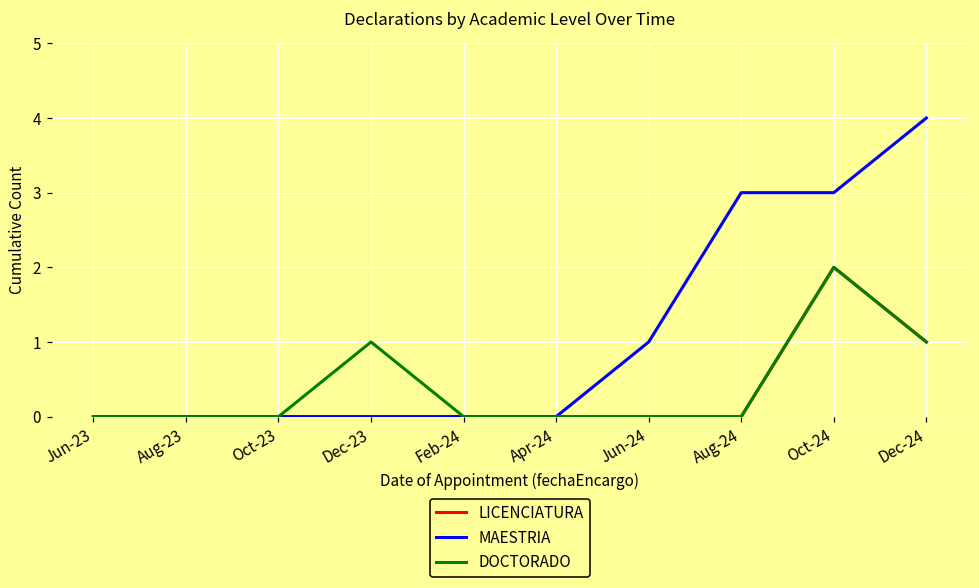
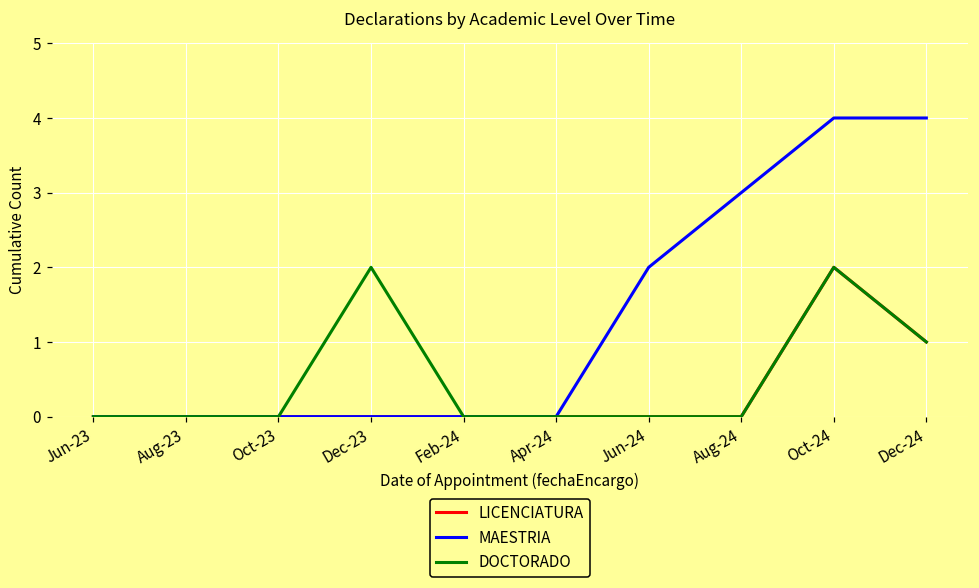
DOCTORADO, Dec-23: 1 -> 2
MAESTRIA, Jun-24: 1 -> 2
MAESTRIA, Oct-24: 3 -> 4
